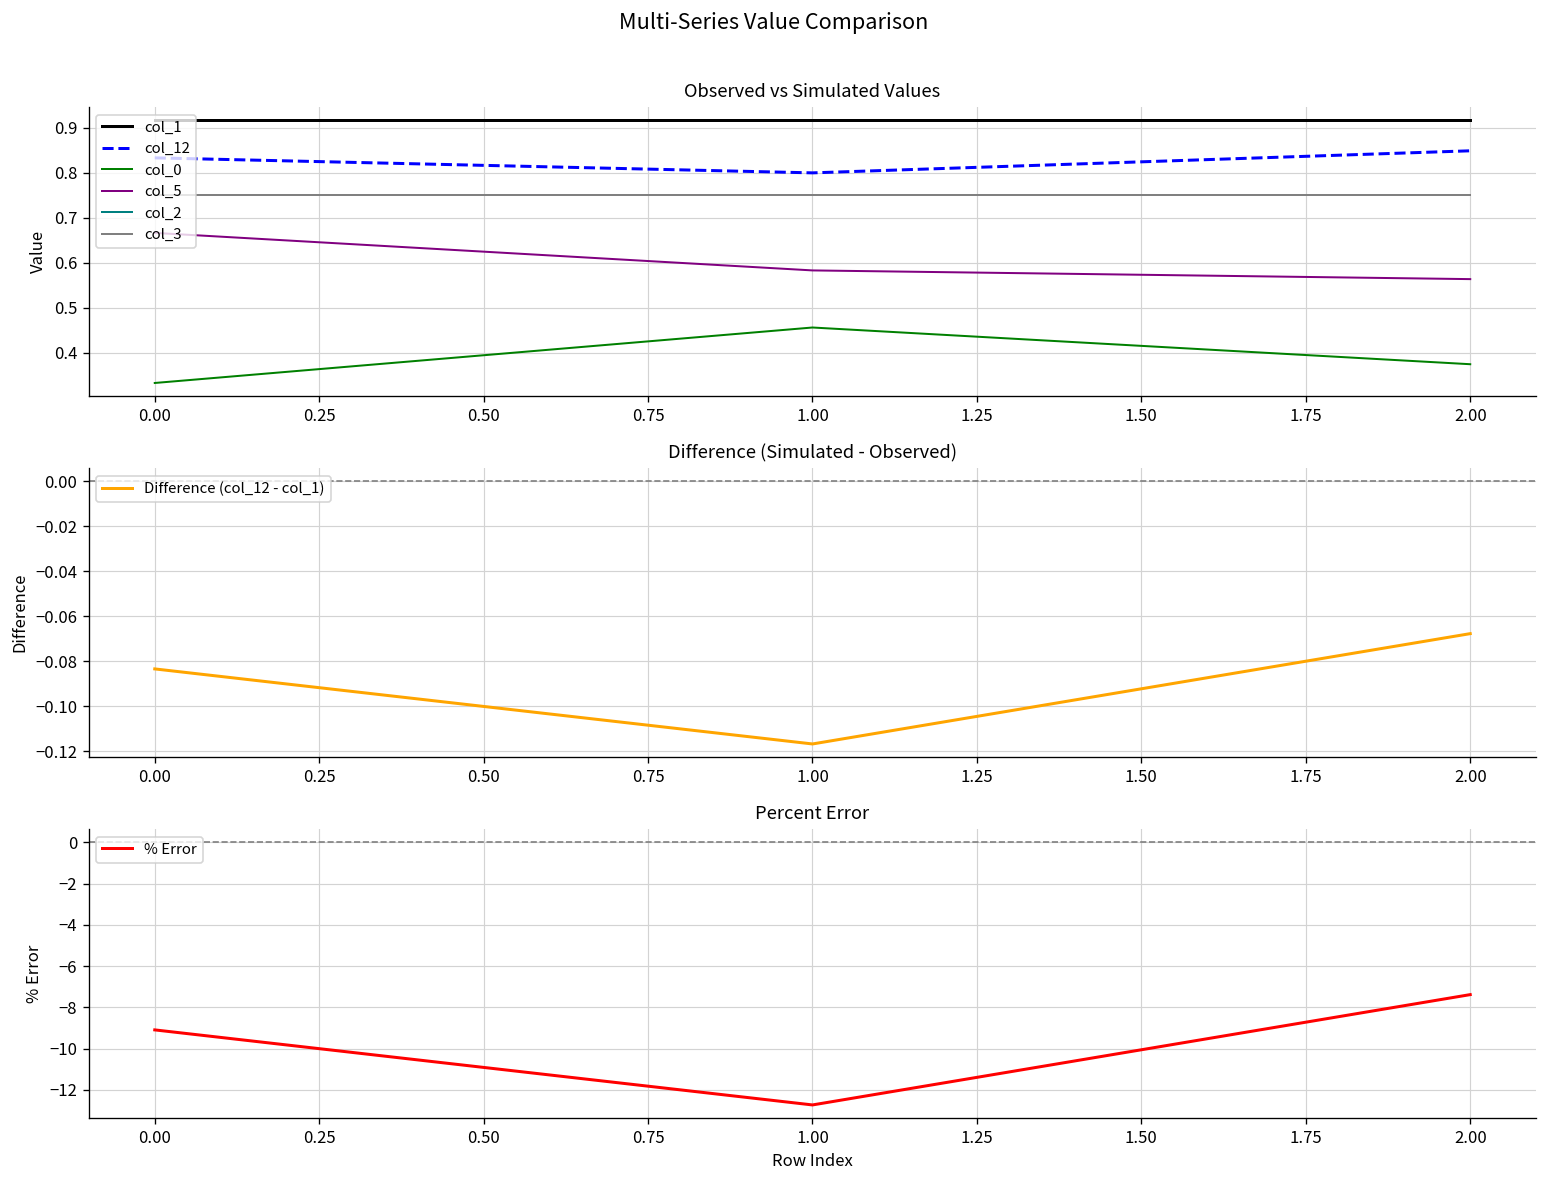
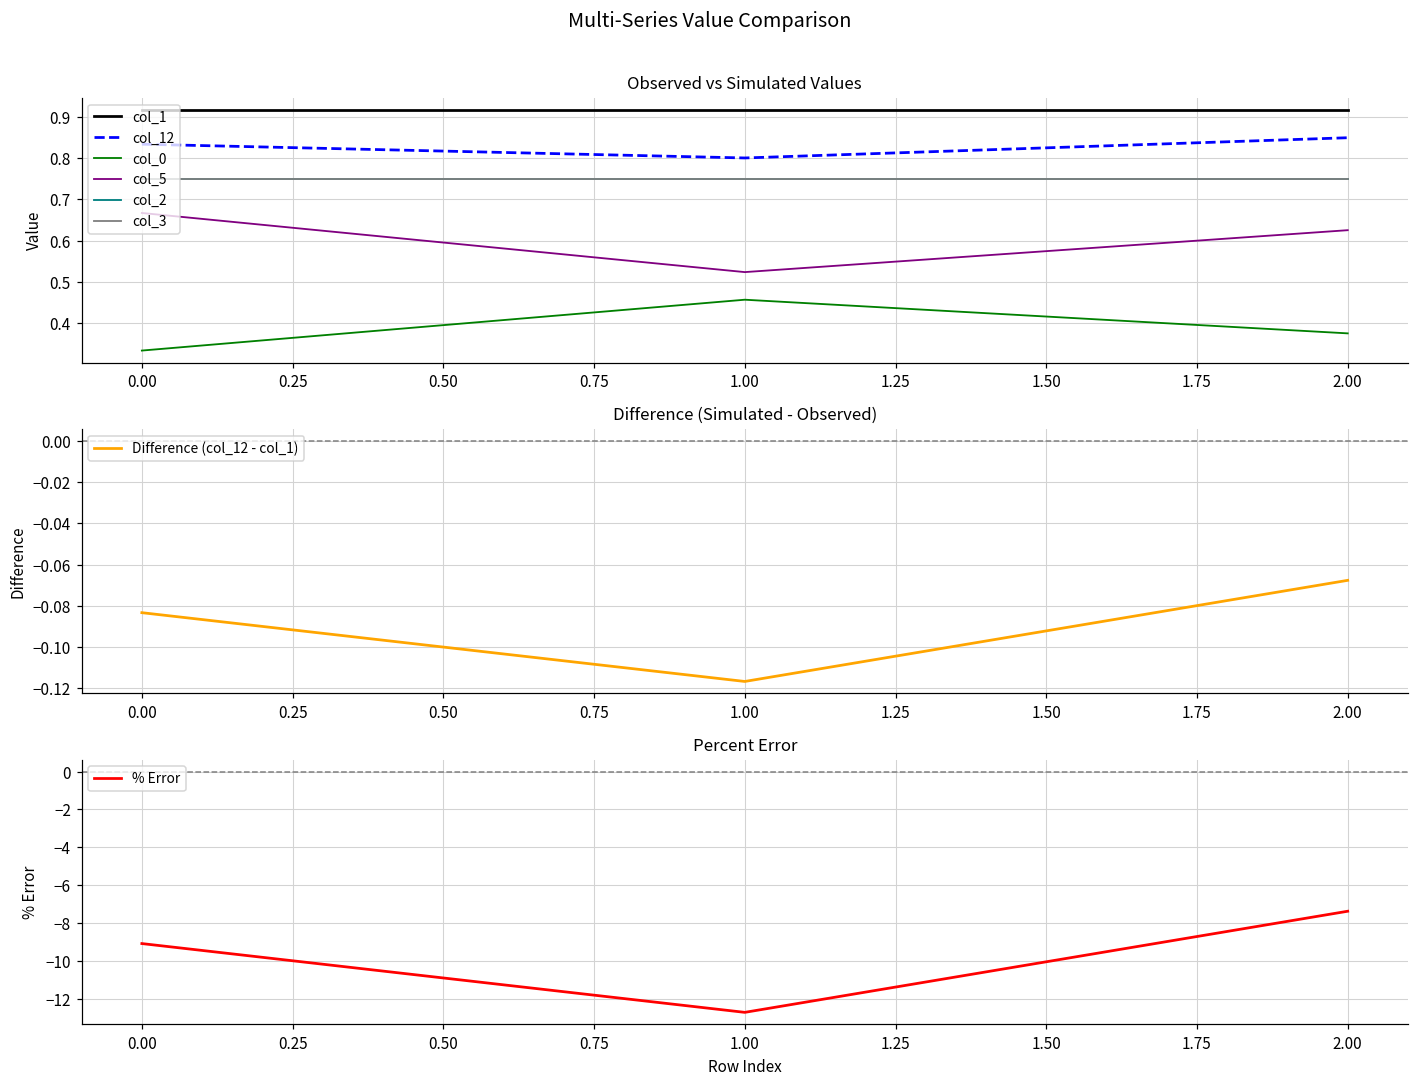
Observed vs Simulated Values, col_5, 1.00: 0.58 -> 0.52
Observed vs Simulated Values, col_5, 2.00: 0.56 -> 0.63
